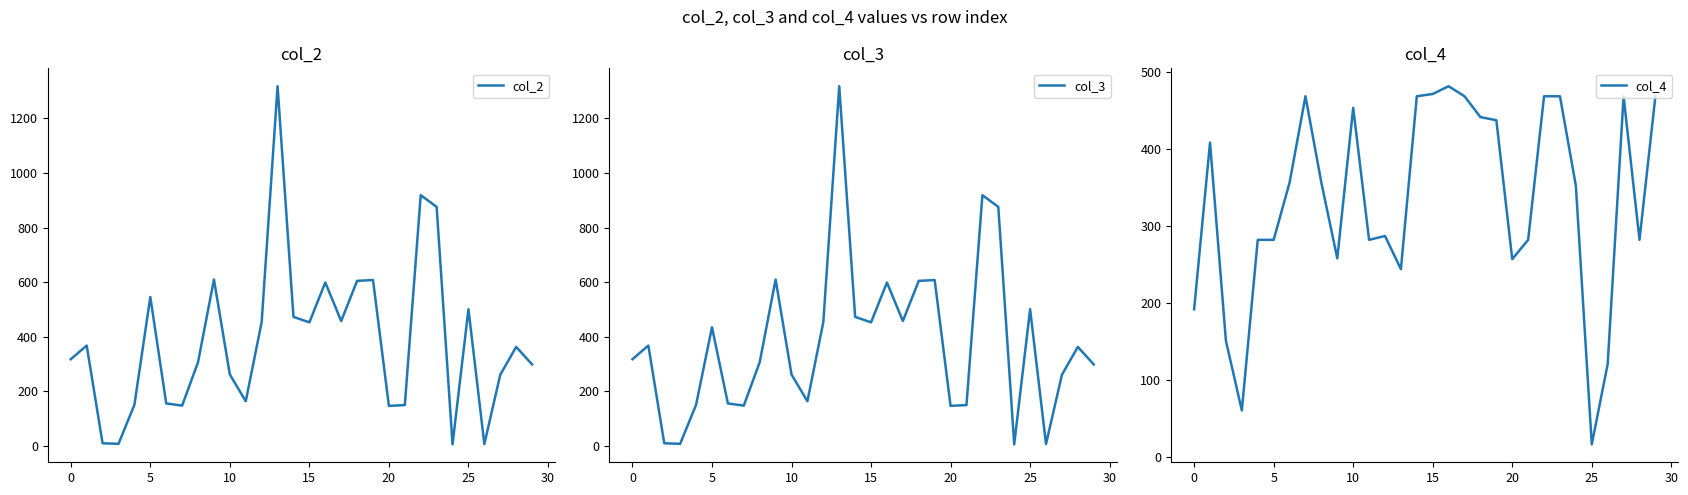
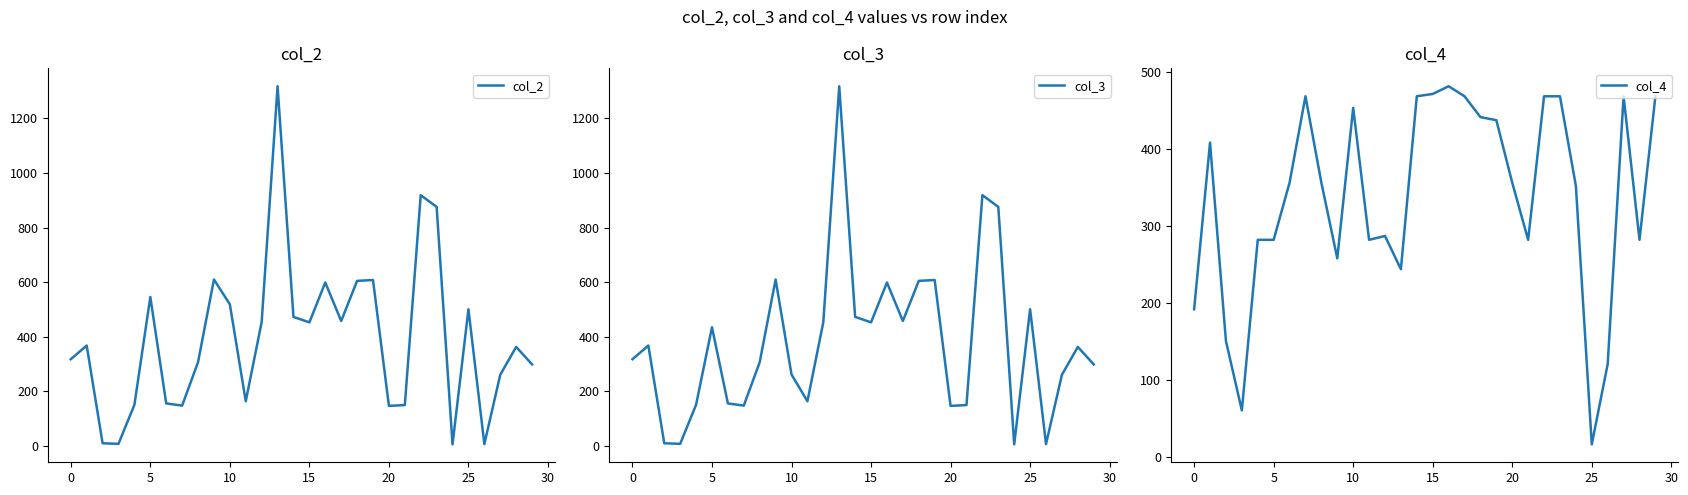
col_2, 10: 260 -> 520
col_4, 20: 260 -> 360
